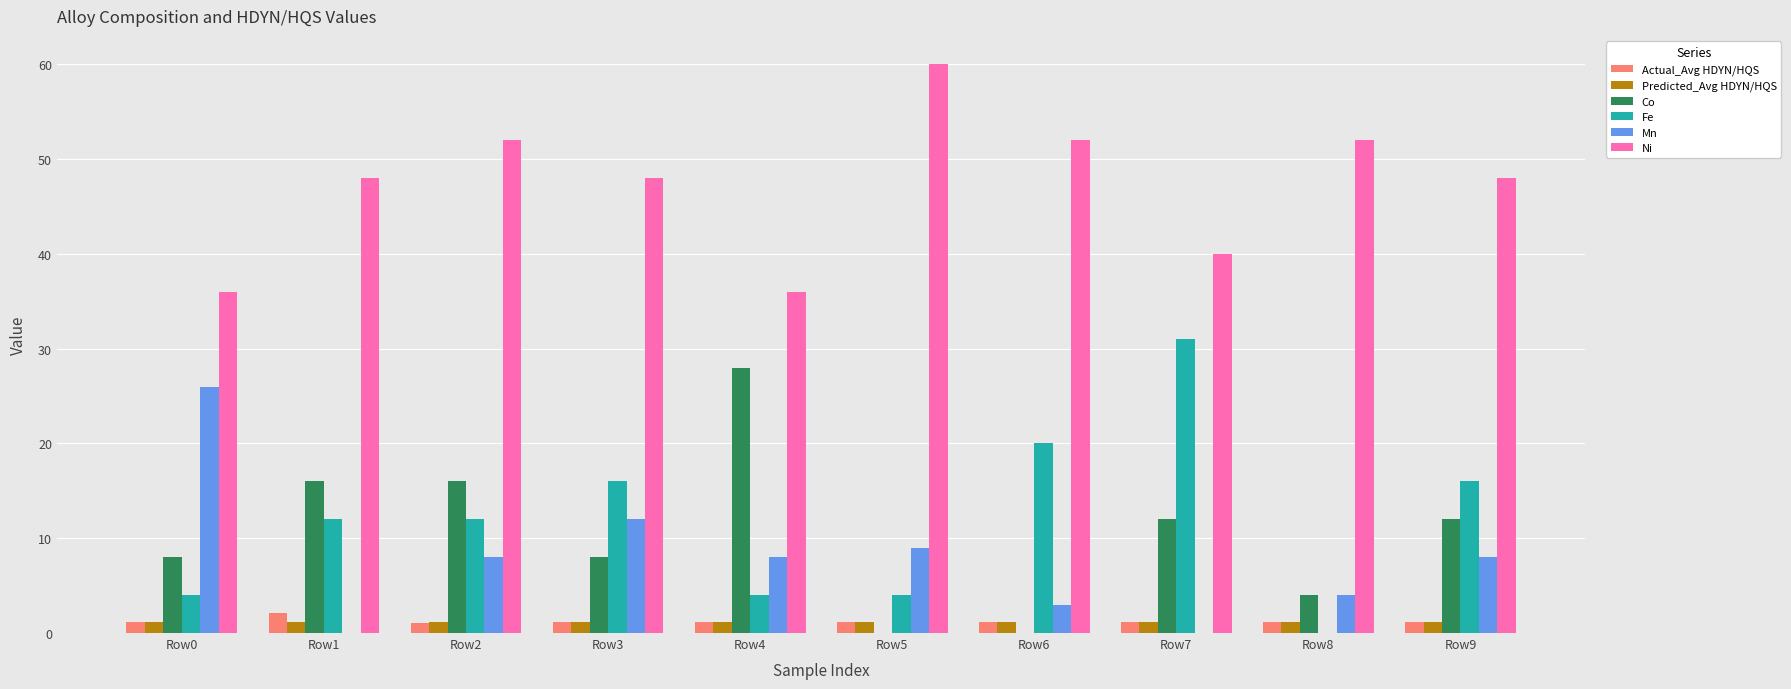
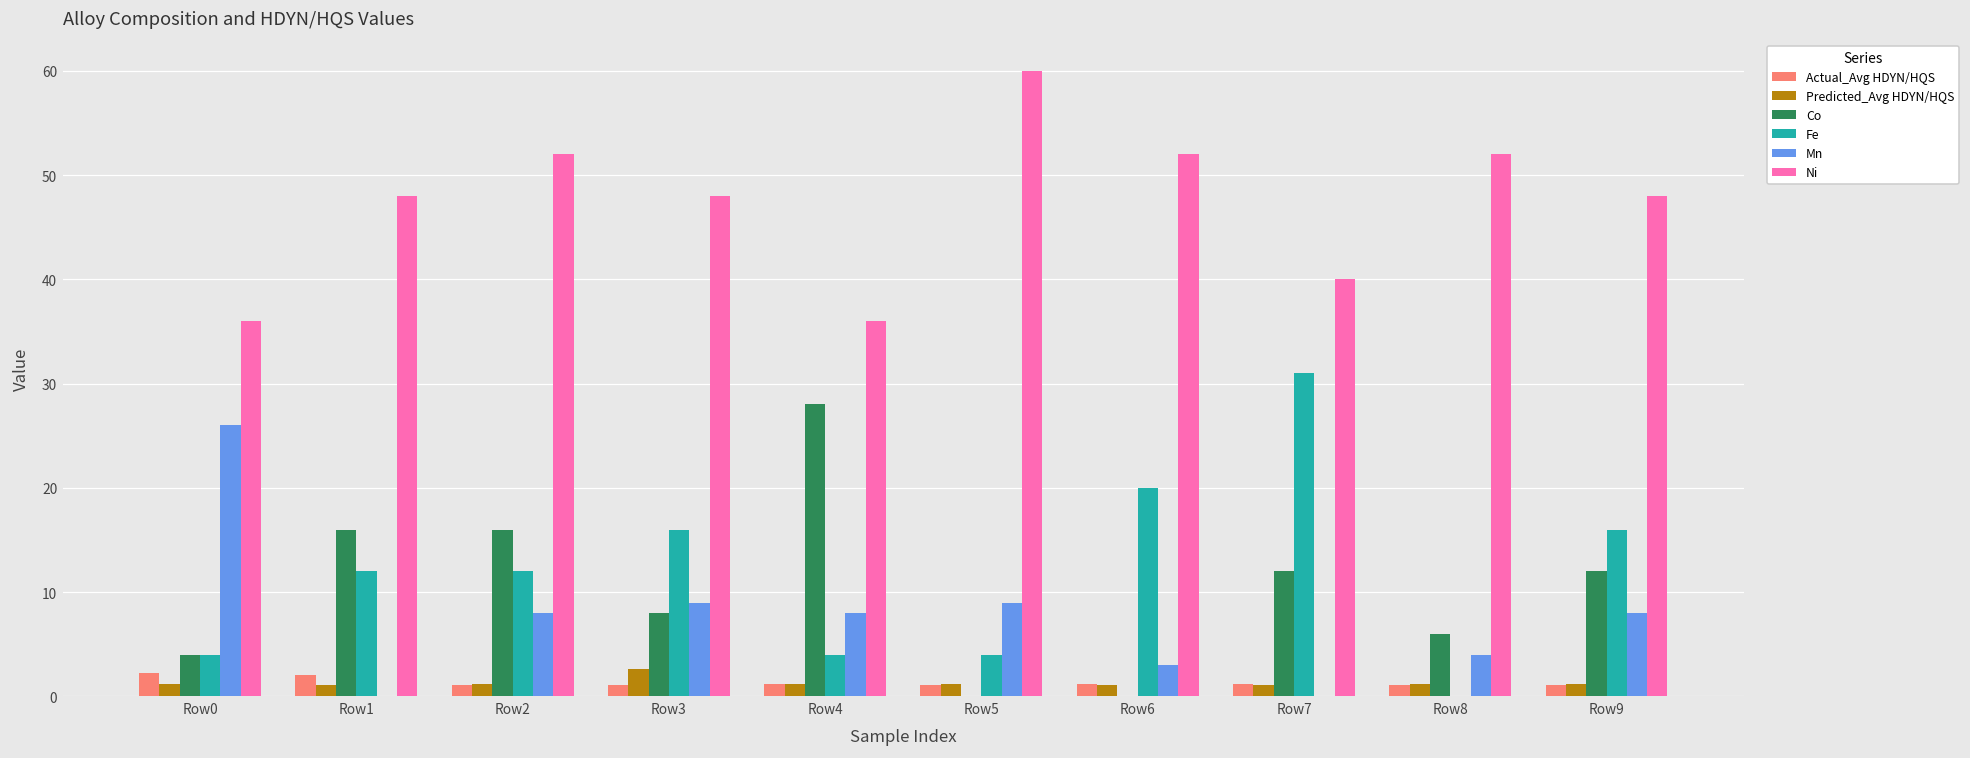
Actual_Avg HDYN/HQS, Row0: 1 -> 2
Co, Row0: 8 -> 4
Predicted_Avg HDYN/HQS, Row3: 1 -> 3
Mn, Row3: 12 -> 9
Co, Row8: 4 -> 6
